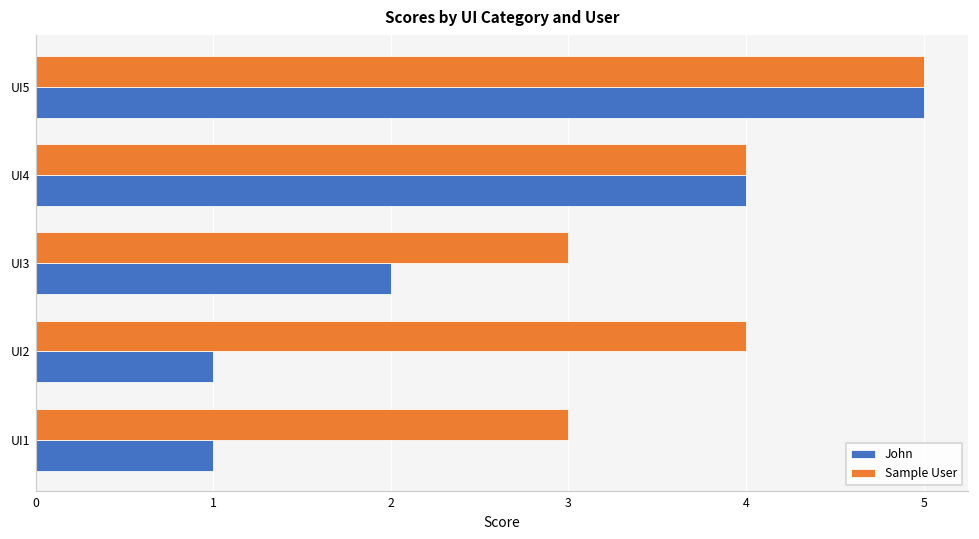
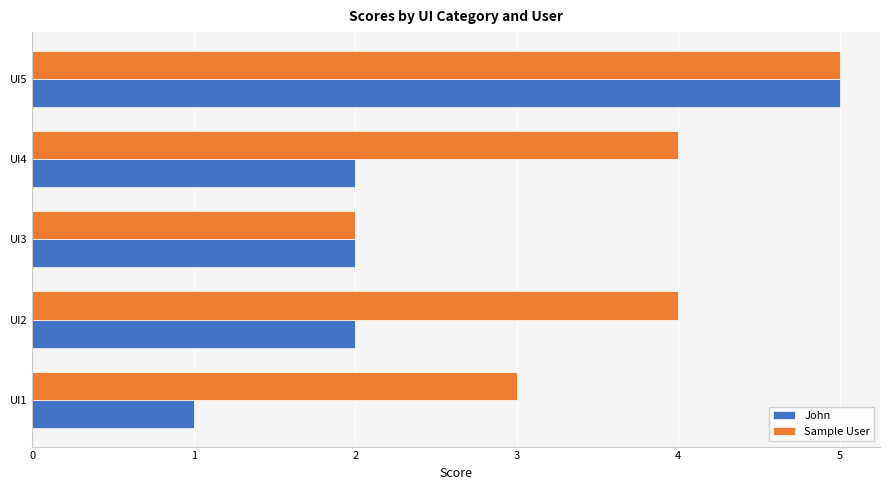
John, UI4: 4 -> 2
Sample User, UI3: 3 -> 2
John, UI2: 1 -> 2
